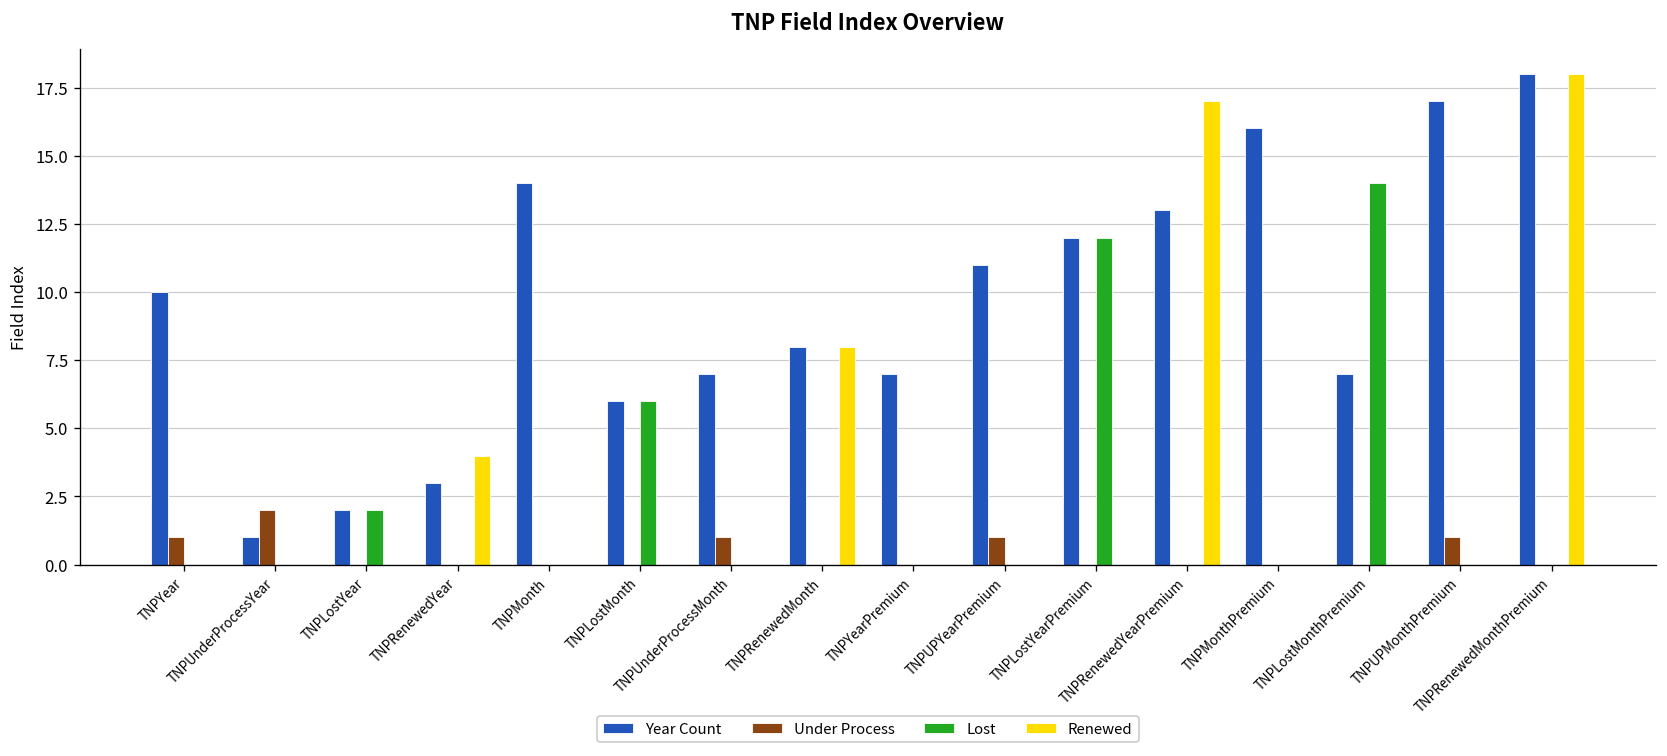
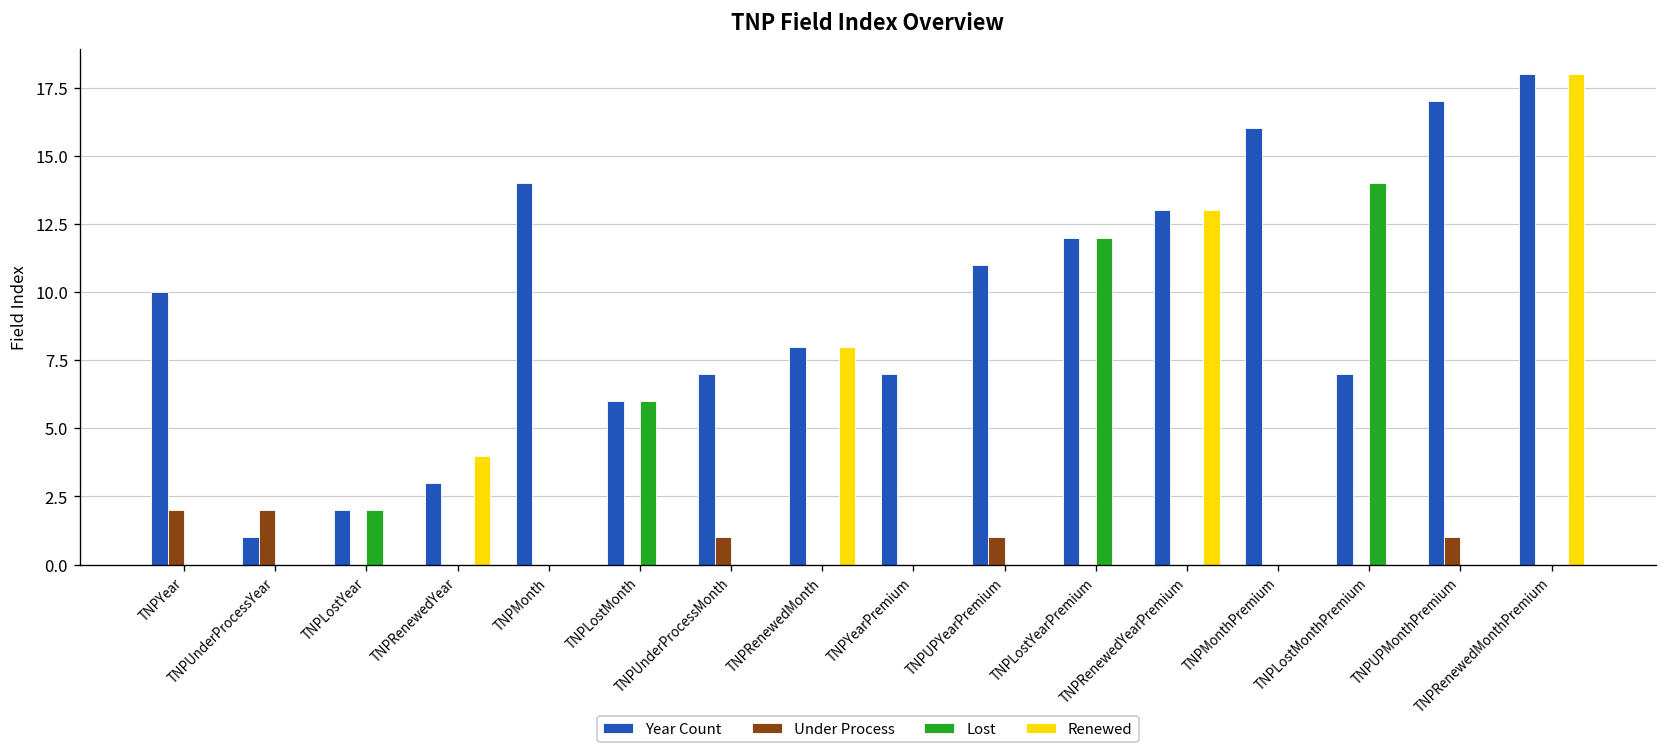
Under Process, TNPYear: 1 -> 2
Renewed, TNPRenewedYearPremium: 17 -> 13
